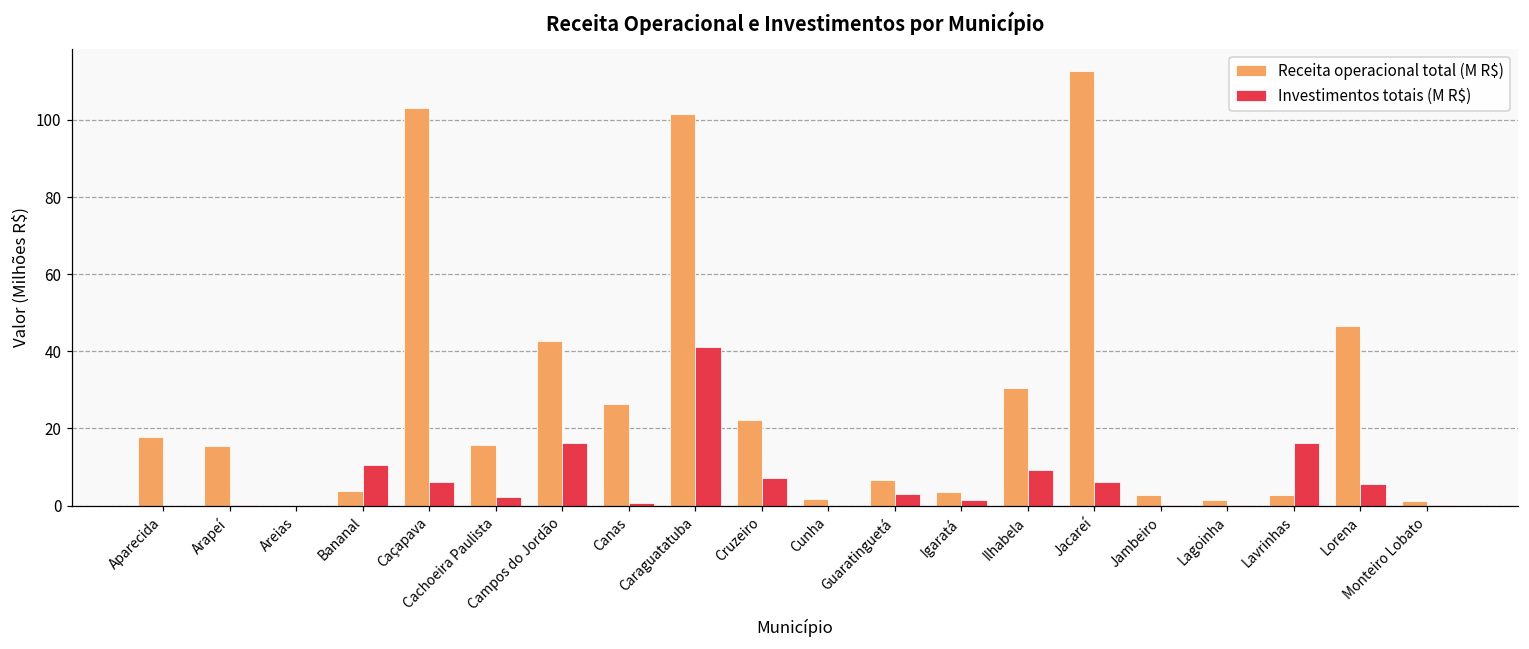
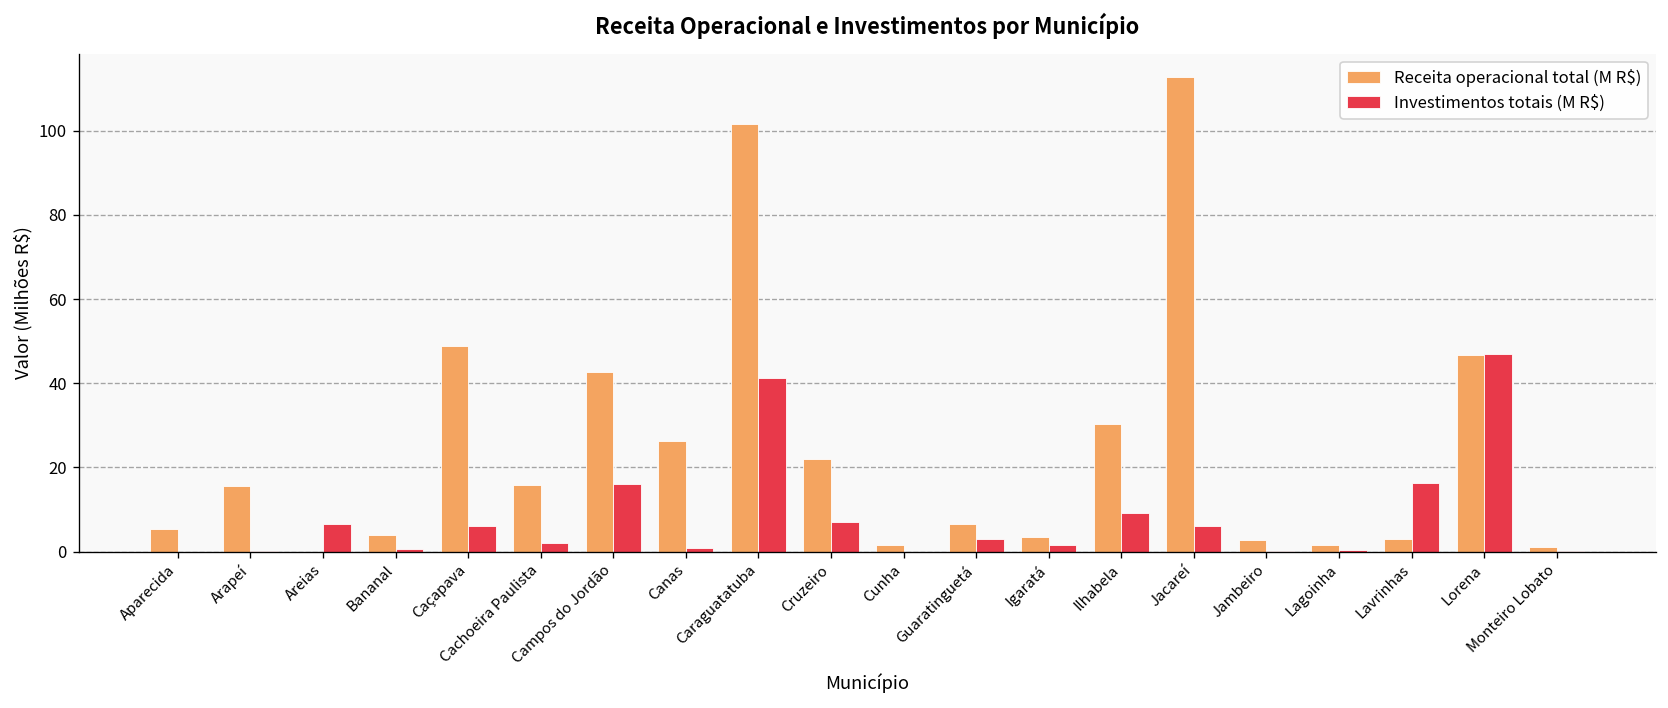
Receita operacional total (M R$), Aparecida: 18 -> 5
Investimentos totais (M R$), Areias: 0 -> 7
Investimentos totais (M R$), Bananal: 10 -> 1
Receita operacional total (M R$), Caçapava: 103 -> 49
Investimentos totais (M R$), Lorena: 6 -> 47
